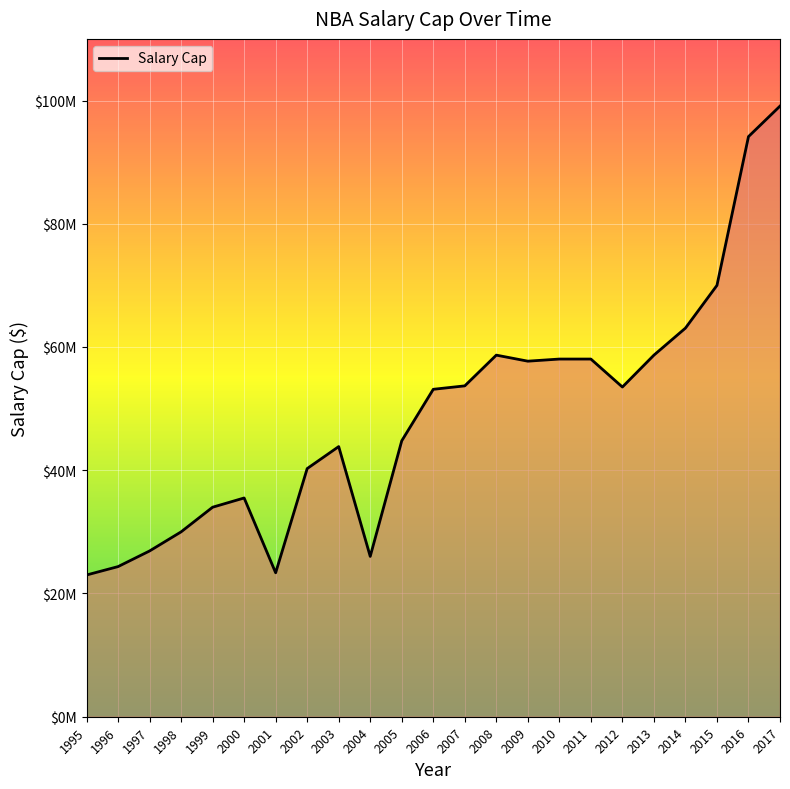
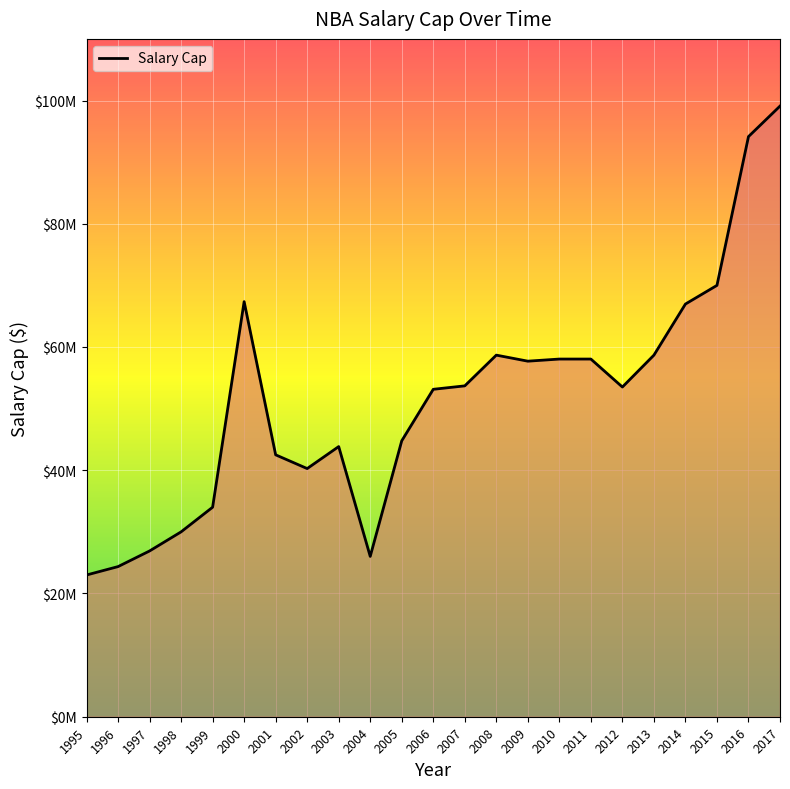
2000: $36000000 -> $67000000
2001: $23000000 -> $43000000
2014: $63000000 -> $67000000
